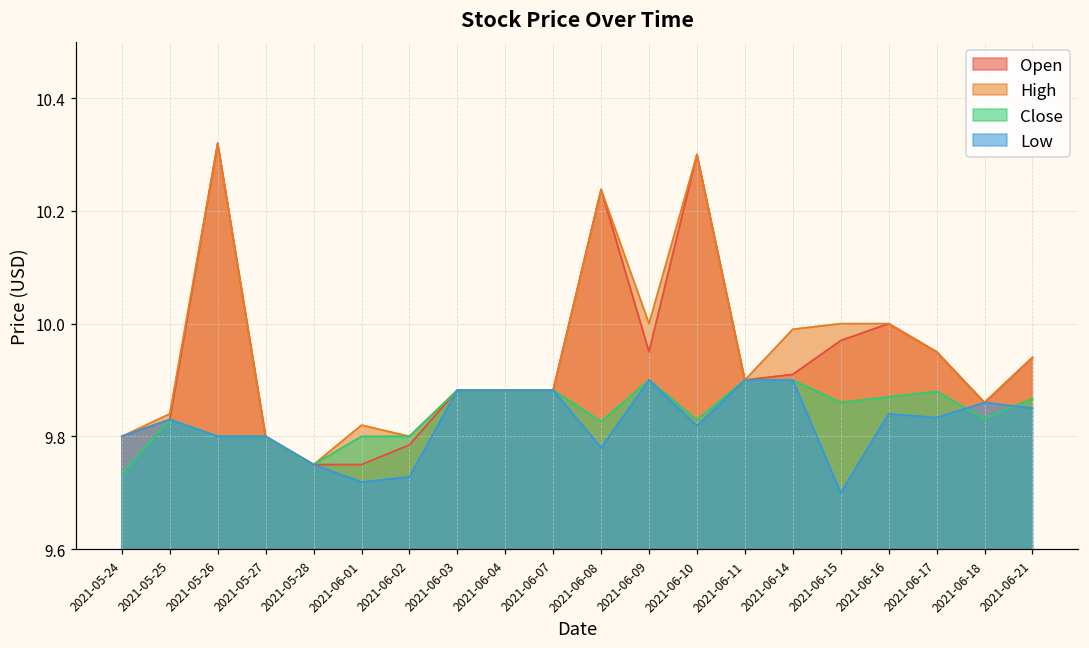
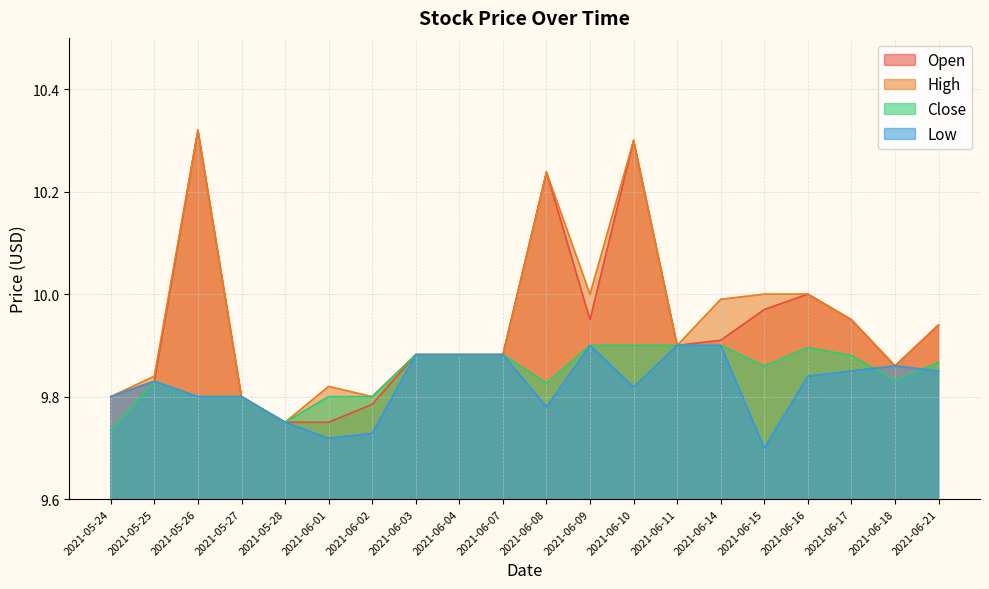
Close, 2021-06-10: 9.83 -> 9.90
Close, 2021-06-16: 9.87 -> 9.90
Low, 2021-06-17: 9.83 -> 9.85
